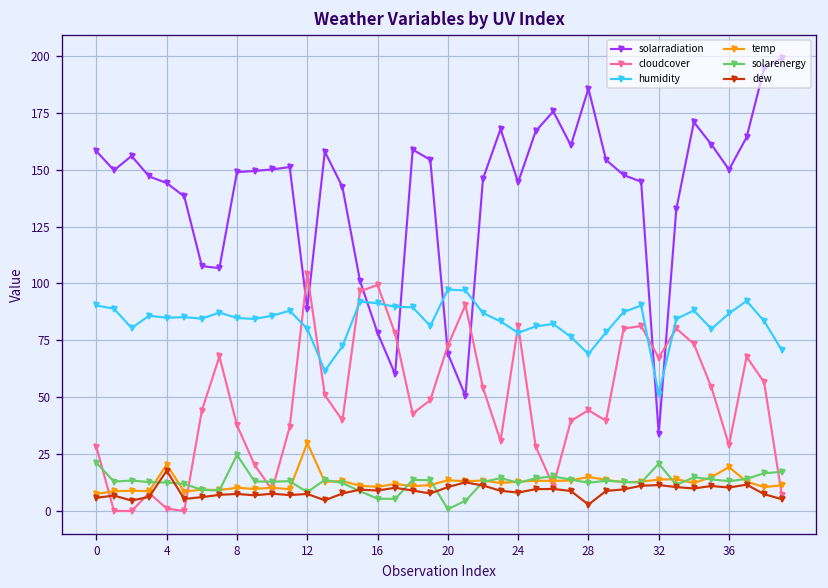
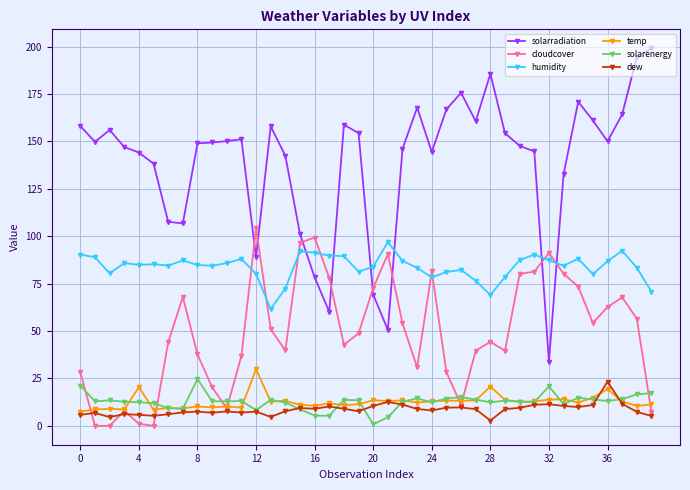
dew, 4: 18 -> 6
humidity, 20: 97 -> 84
temp, 28: 15 -> 21
cloudcover, 32: 67 -> 91
humidity, 32: 51 -> 87
cloudcover, 36: 29 -> 63
dew, 36: 10 -> 23
